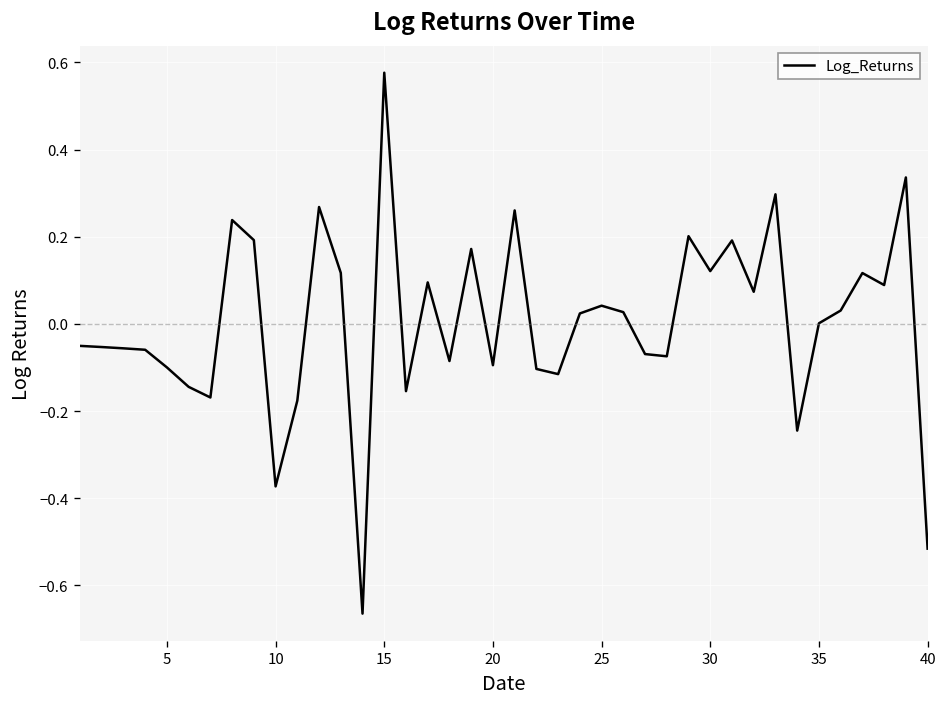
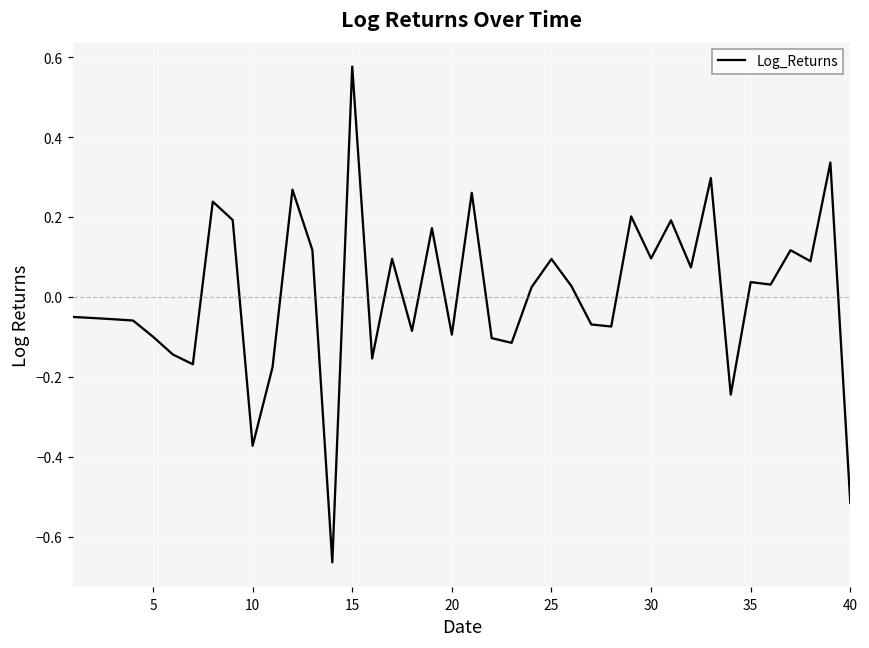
25: 0.04 -> 0.09
30: 0.12 -> 0.10
35: 0.00 -> 0.04
